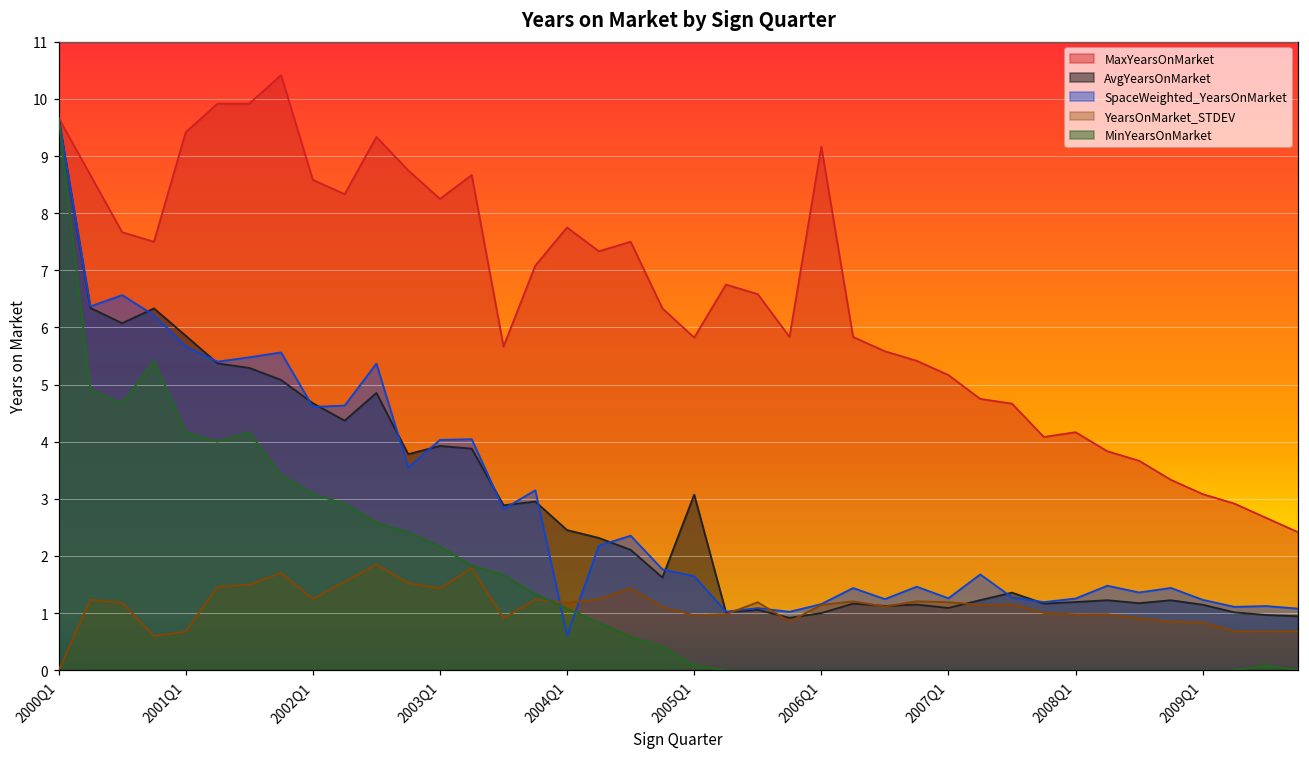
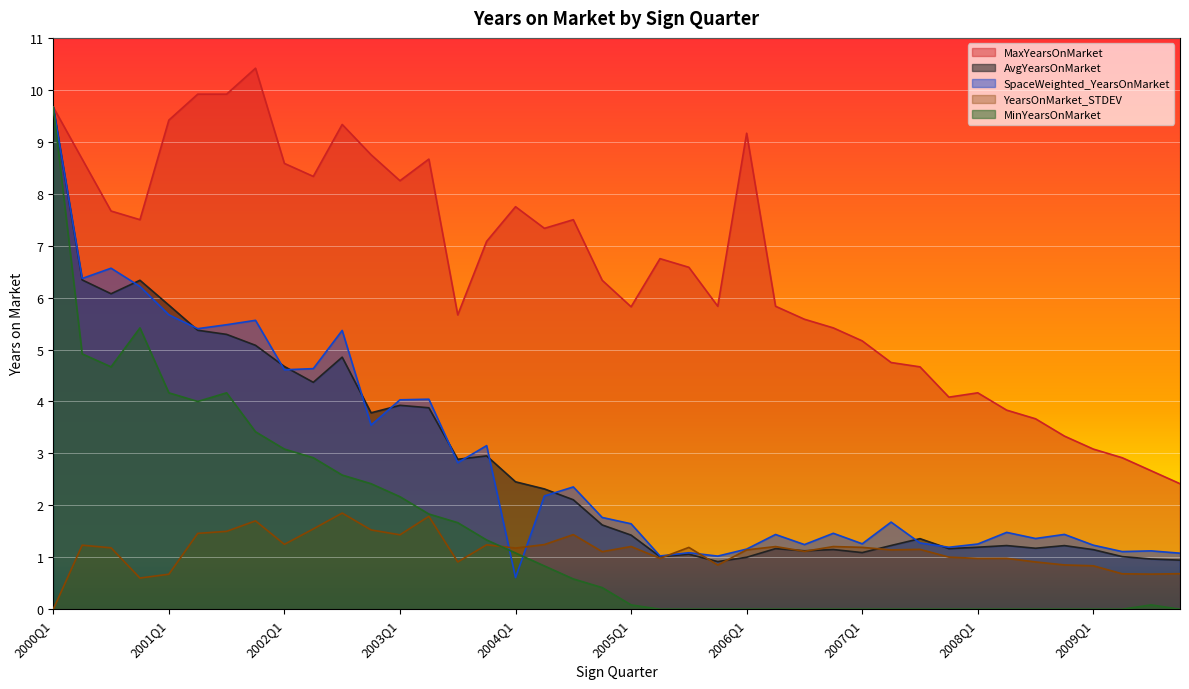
AvgYearsOnMarket, 2005Q1: 3.1 -> 1.4
YearsOnMarket_STDEV, 2005Q1: 1.0 -> 1.2
